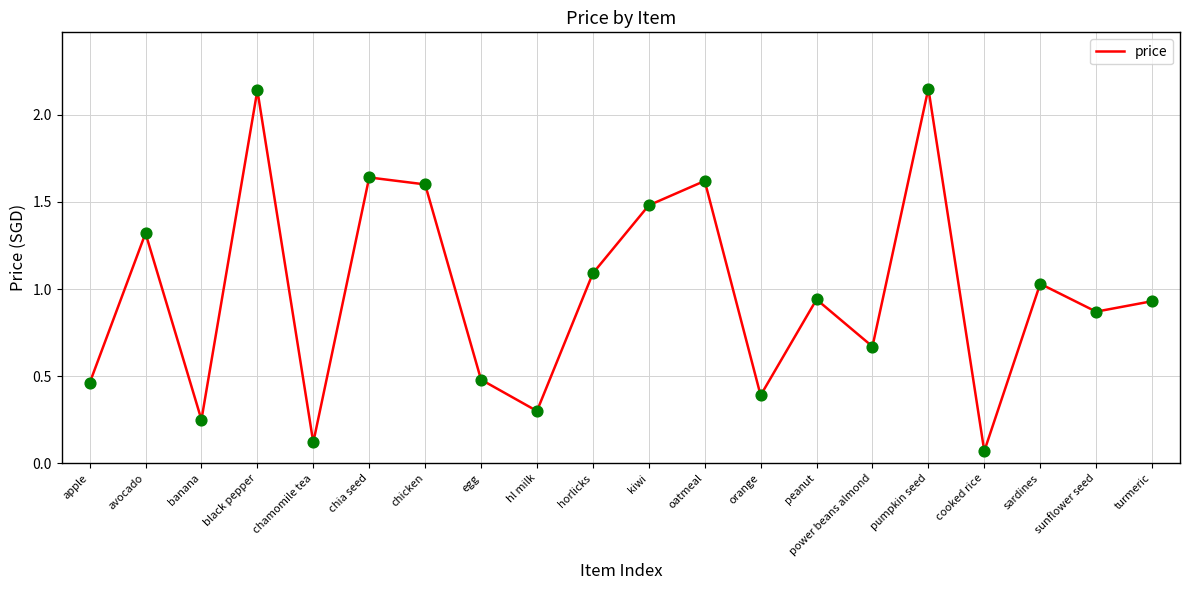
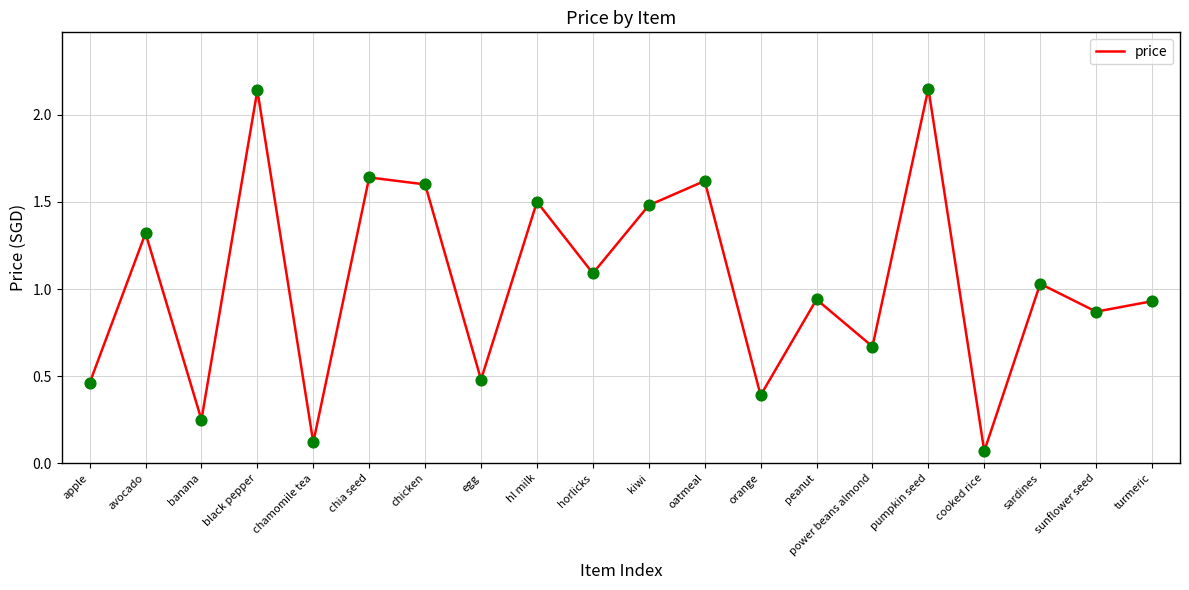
hl milk: 0.3 -> 1.5
